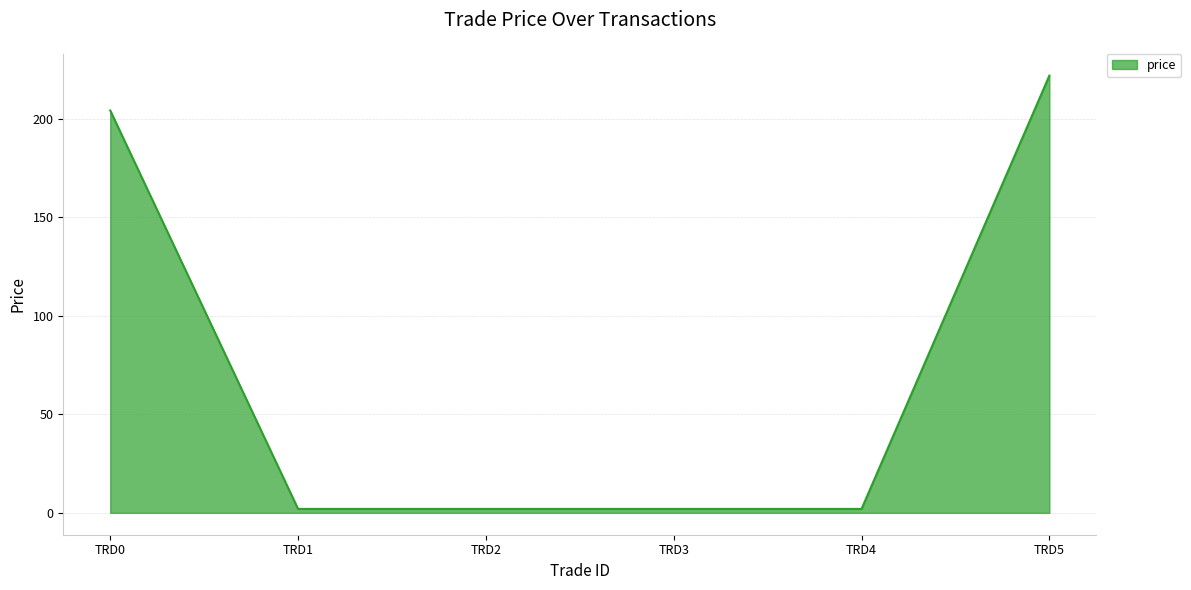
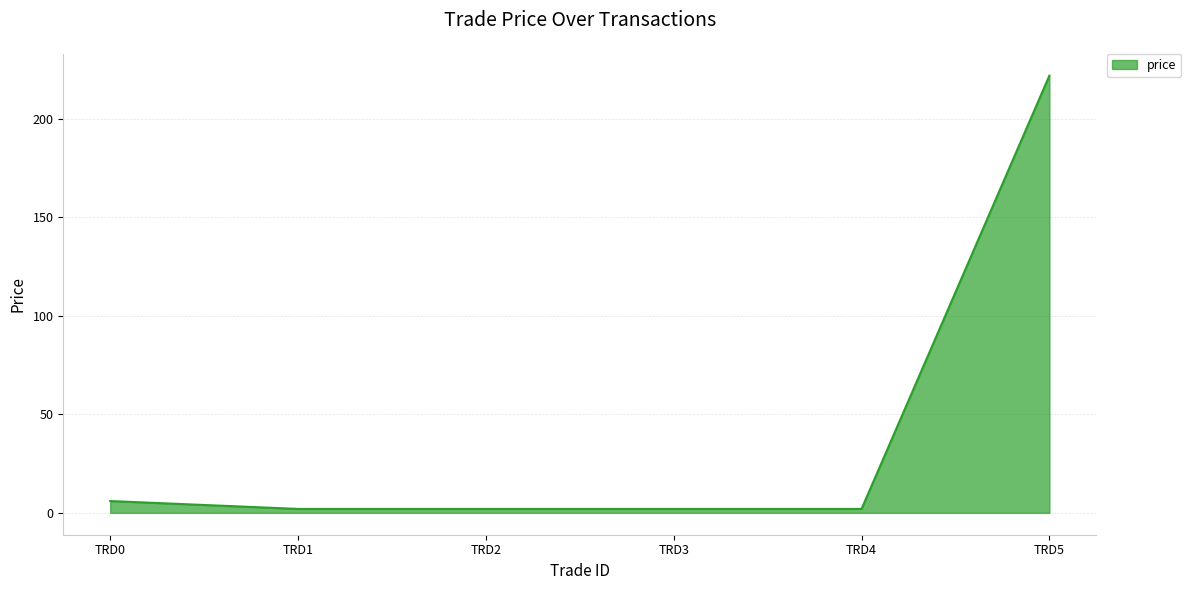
TRD0: 204 -> 6
